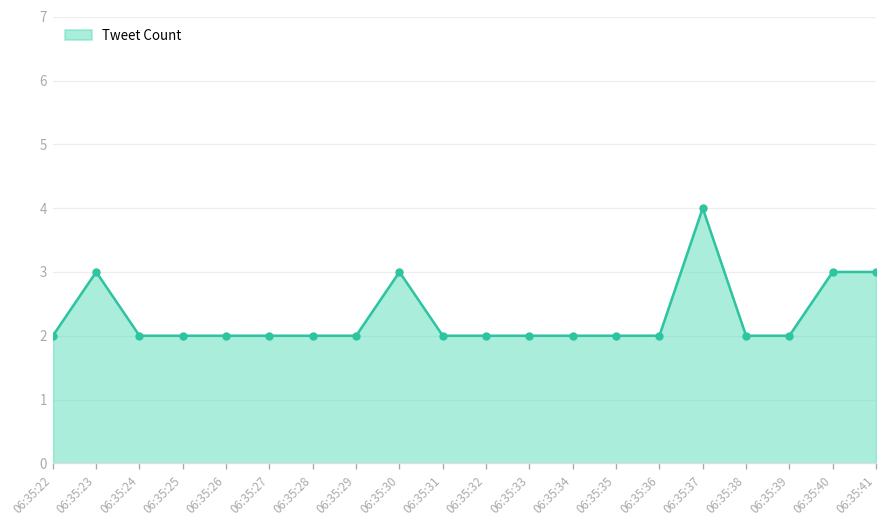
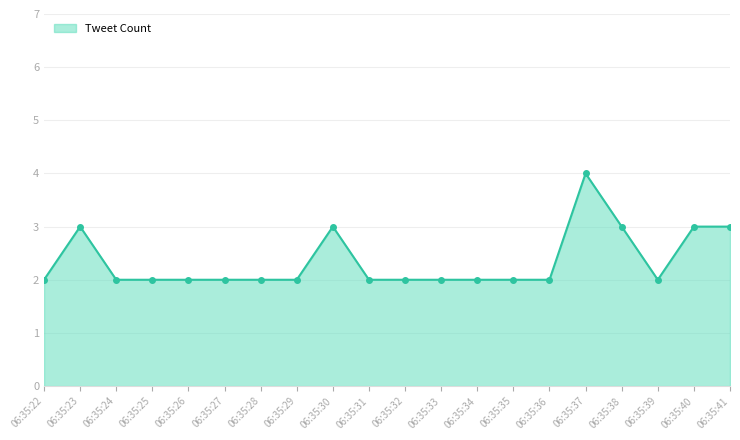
06:35:38: 2 -> 3
